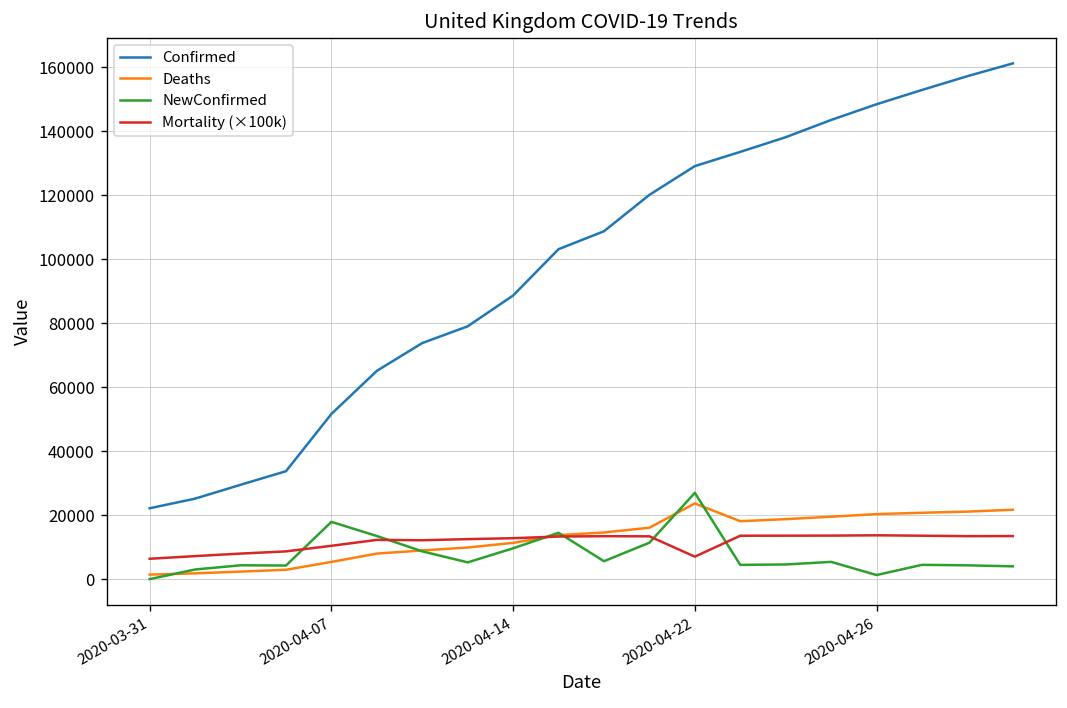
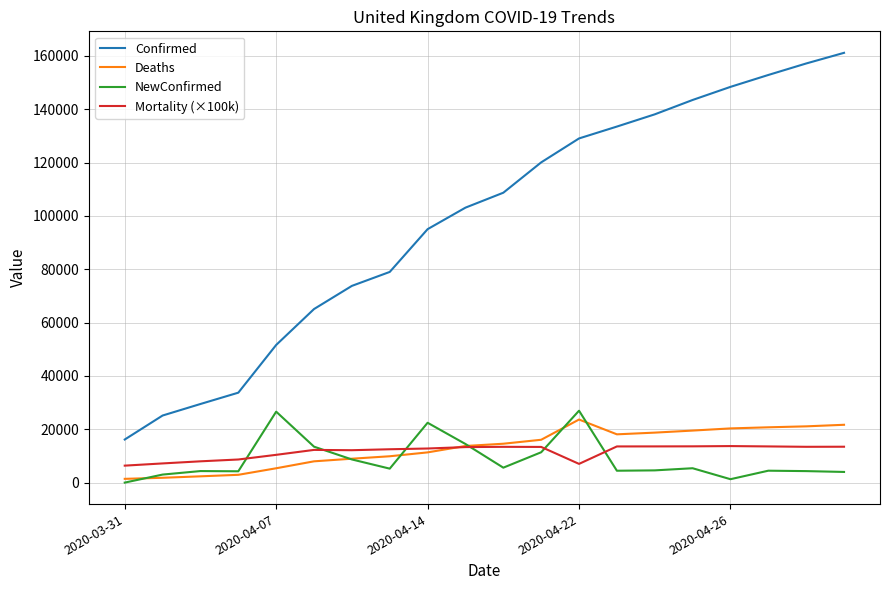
Confirmed, 2020-03-31: 22000 -> 16000
NewConfirmed, 2020-04-07: 18000 -> 27000
Confirmed, 2020-04-14: 89000 -> 95000
NewConfirmed, 2020-04-14: 10000 -> 22000
